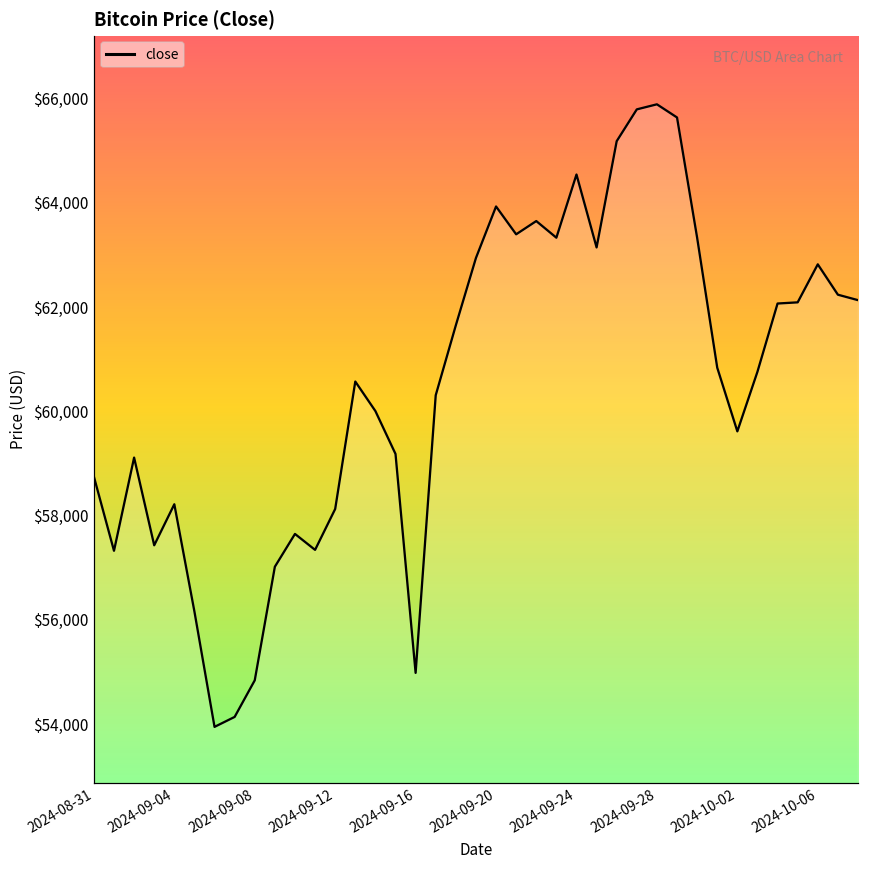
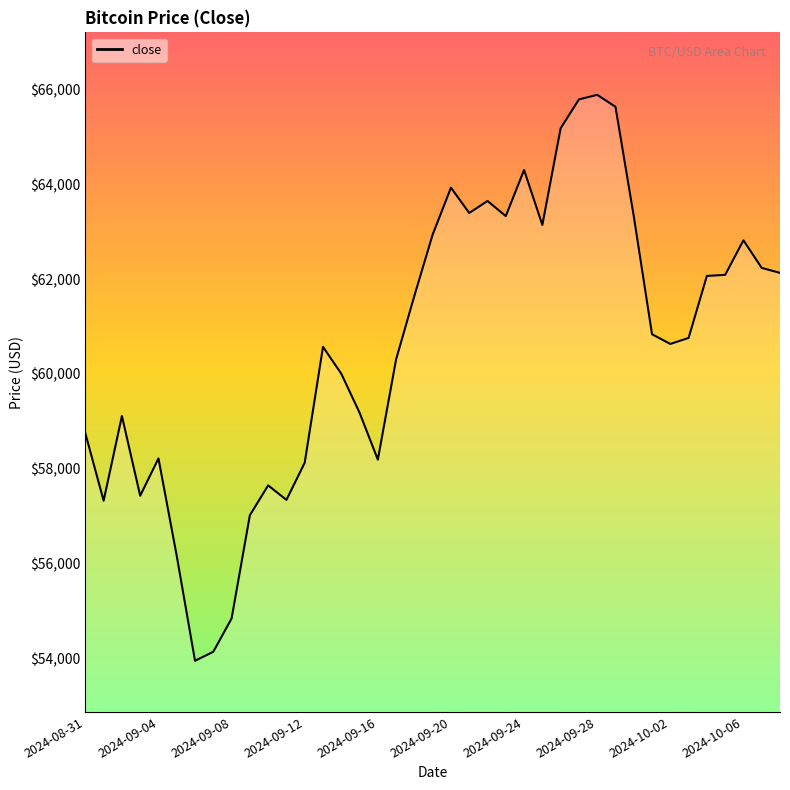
2024-09-16: $55,000 -> $58,200
2024-09-24: $64,500 -> $64,300
2024-10-02: $59,600 -> $60,600
